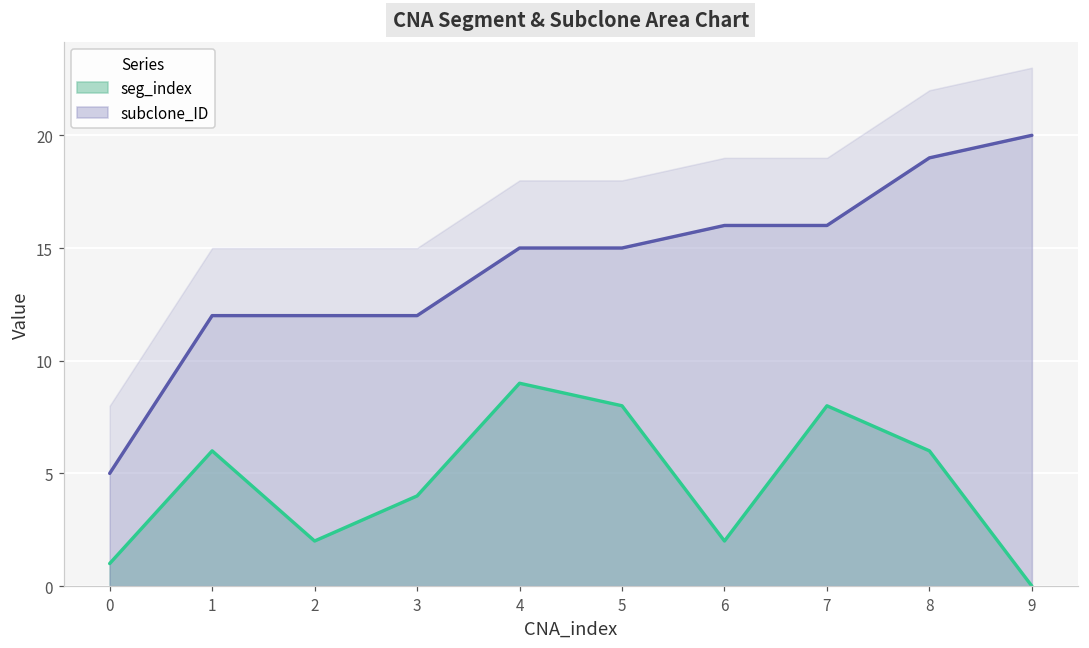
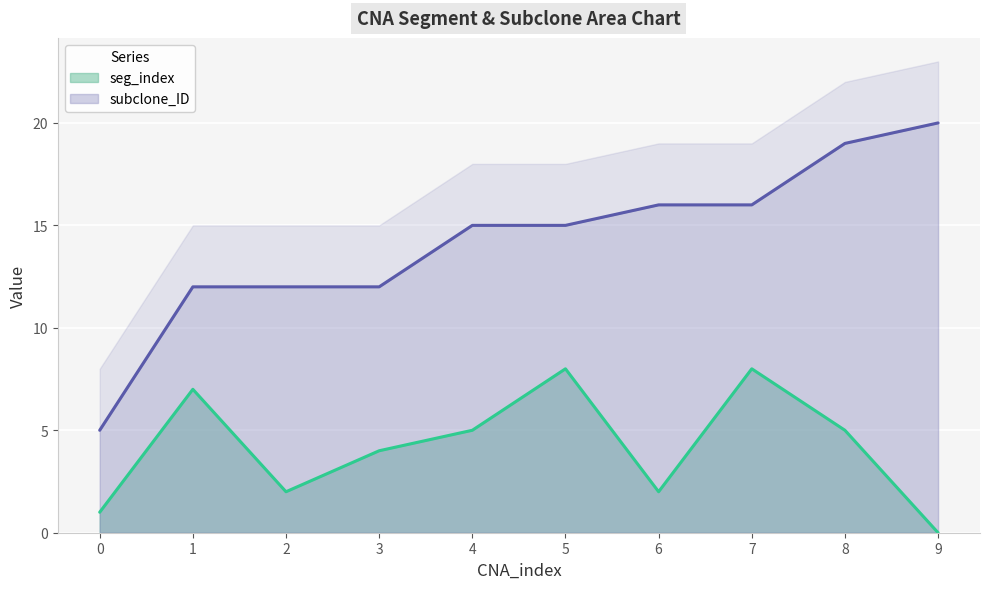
seg_index, 1: 6 -> 7
seg_index, 4: 9 -> 5
seg_index, 8: 6 -> 5
